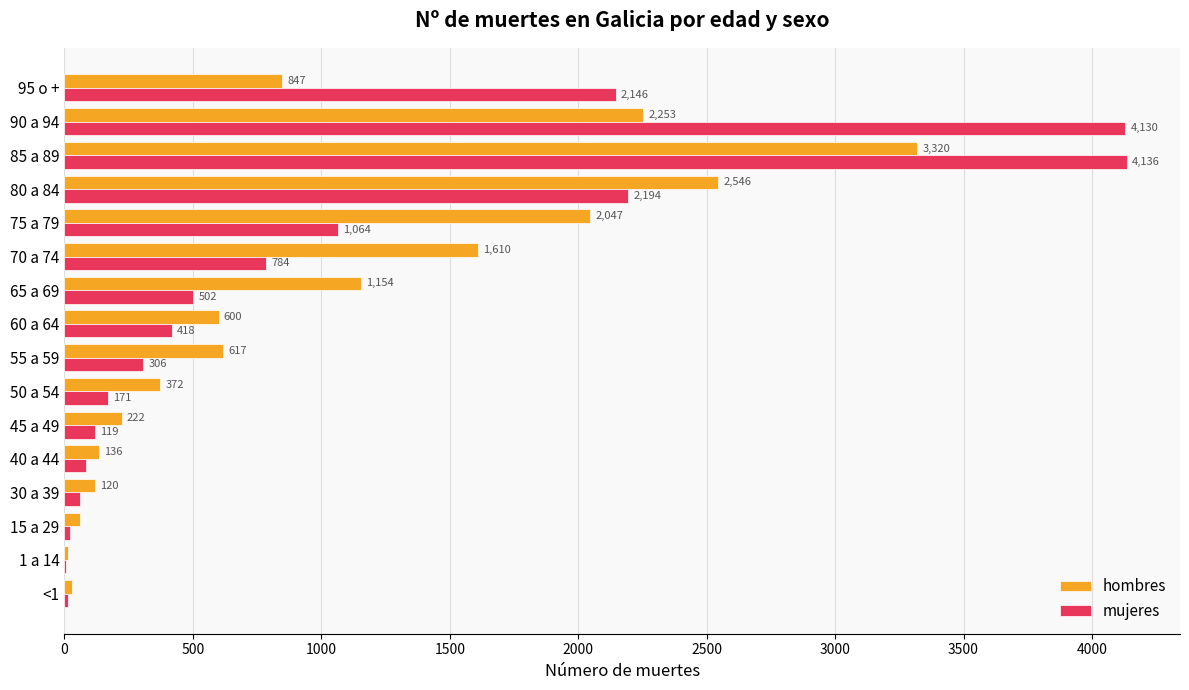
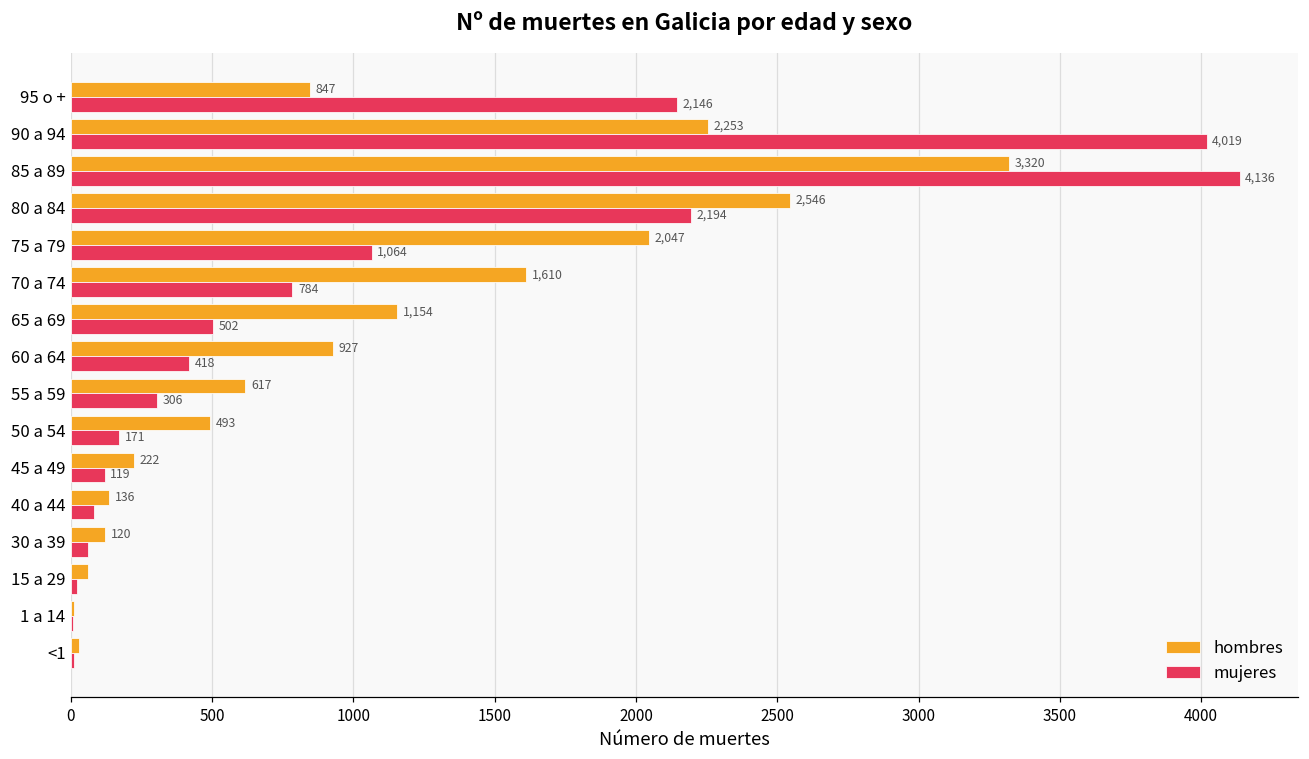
mujeres, 90 a 94: 4,130 -> 4,019
hombres, 60 a 64: 600 -> 927
hombres, 50 a 54: 372 -> 493
